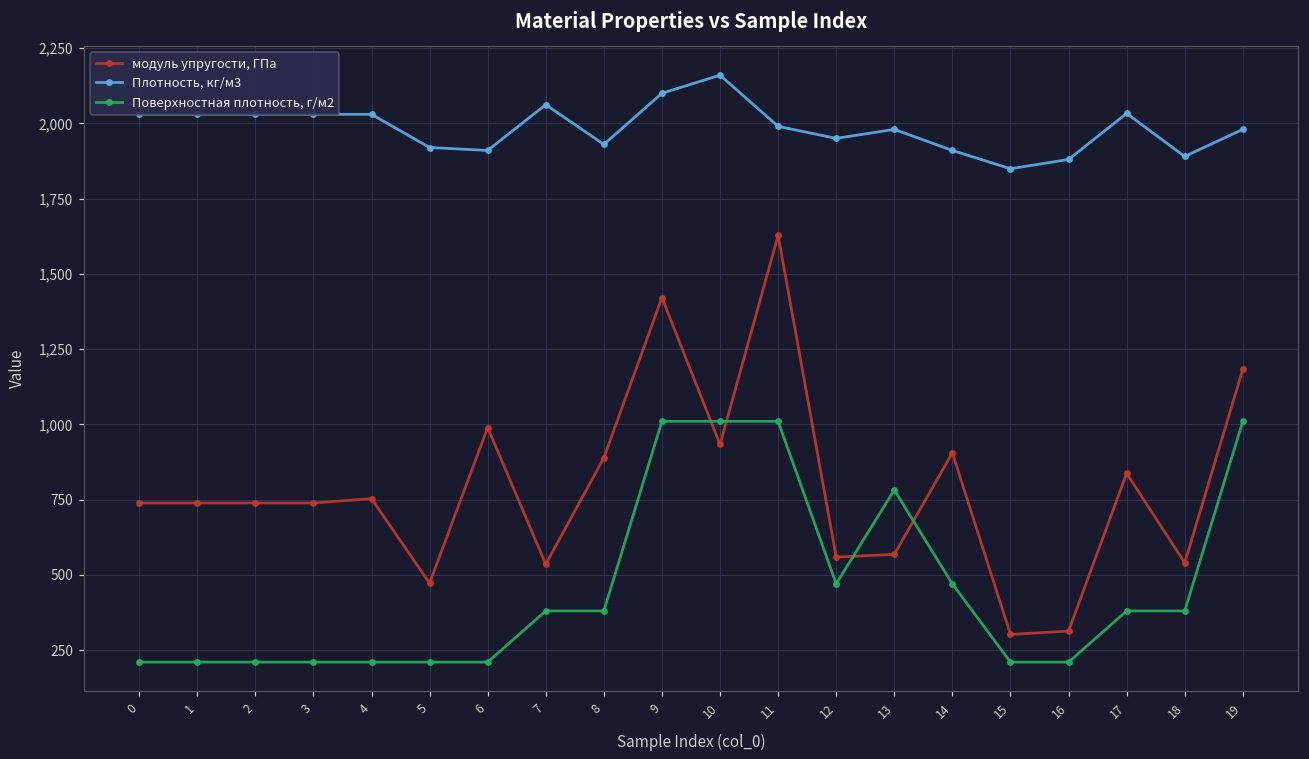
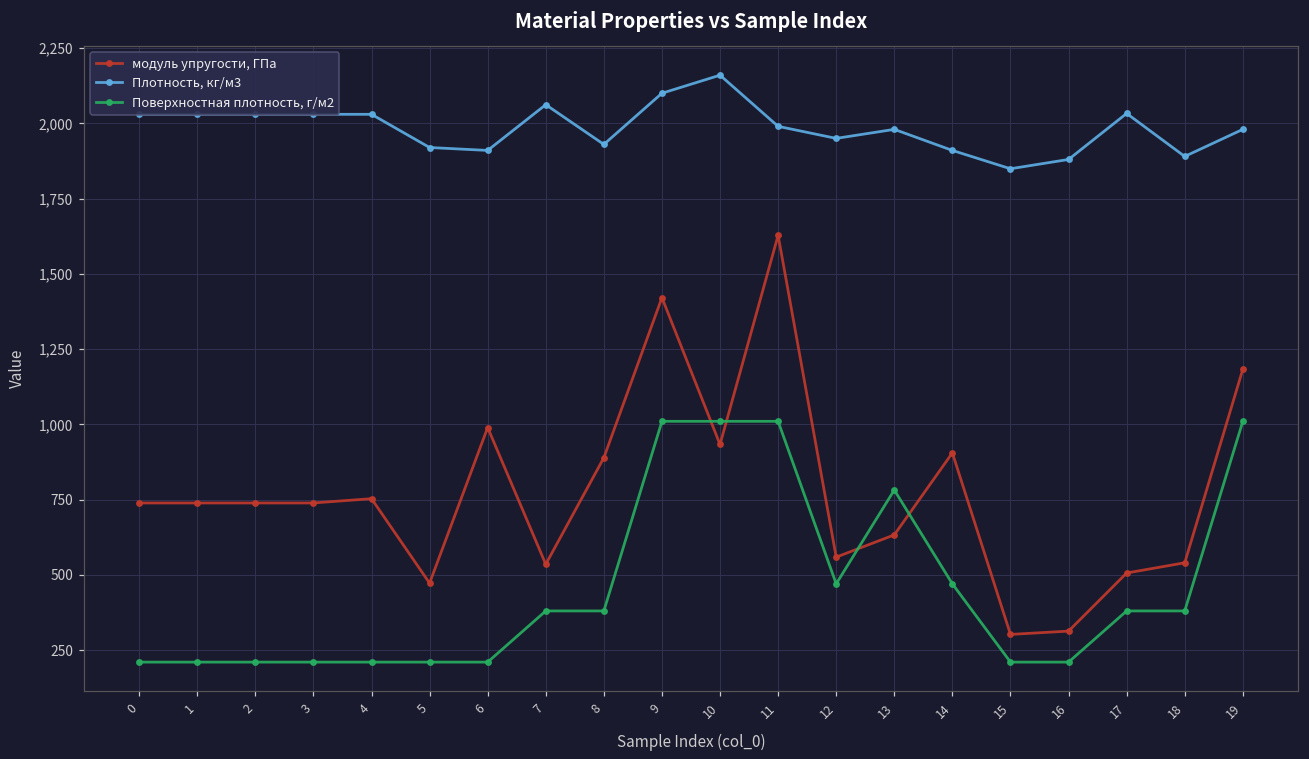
модуль упругости, ГПа, 13: 570 -> 630
модуль упругости, ГПа, 17: 840 -> 510
